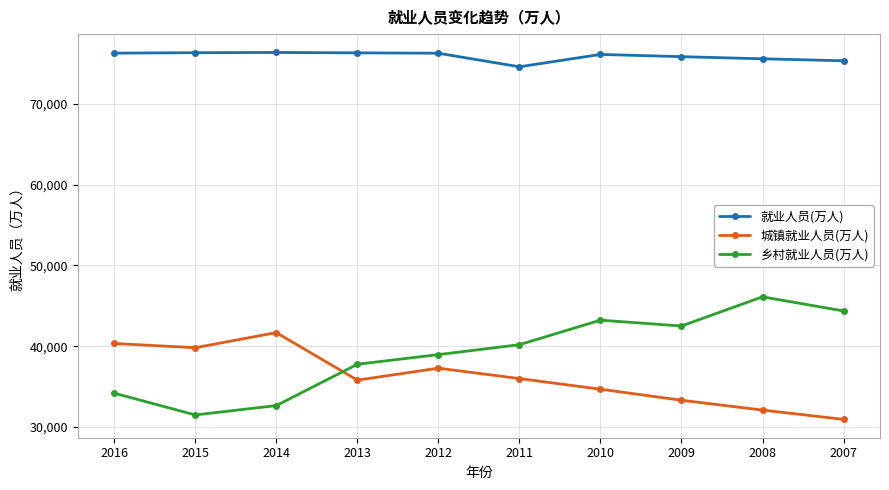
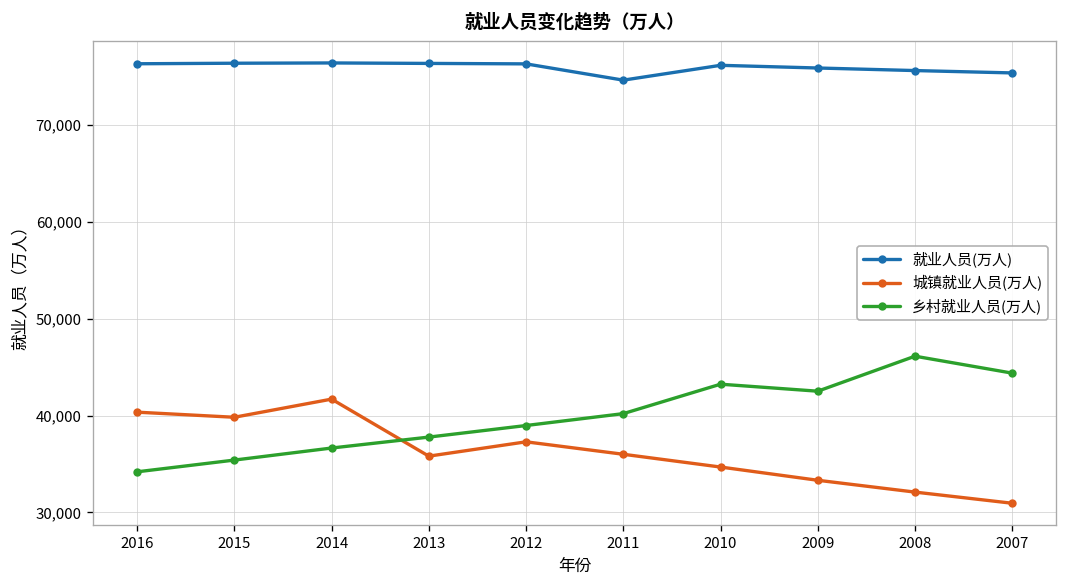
乡村就业人员(万人), 2015: 32,000 -> 35,000
乡村就业人员(万人), 2014: 33,000 -> 37,000
